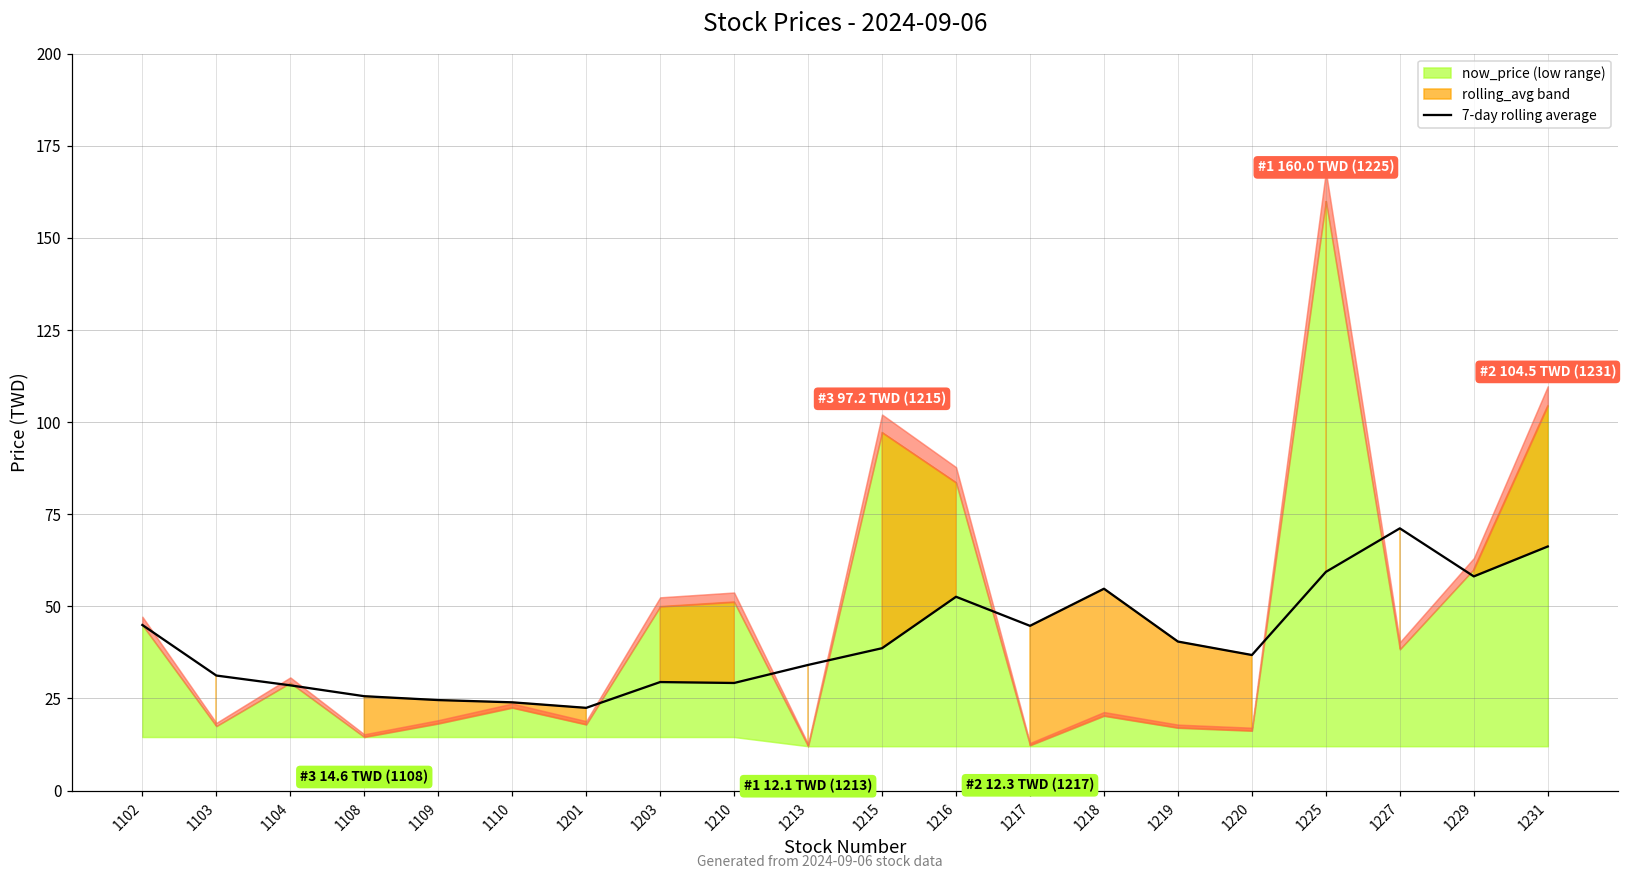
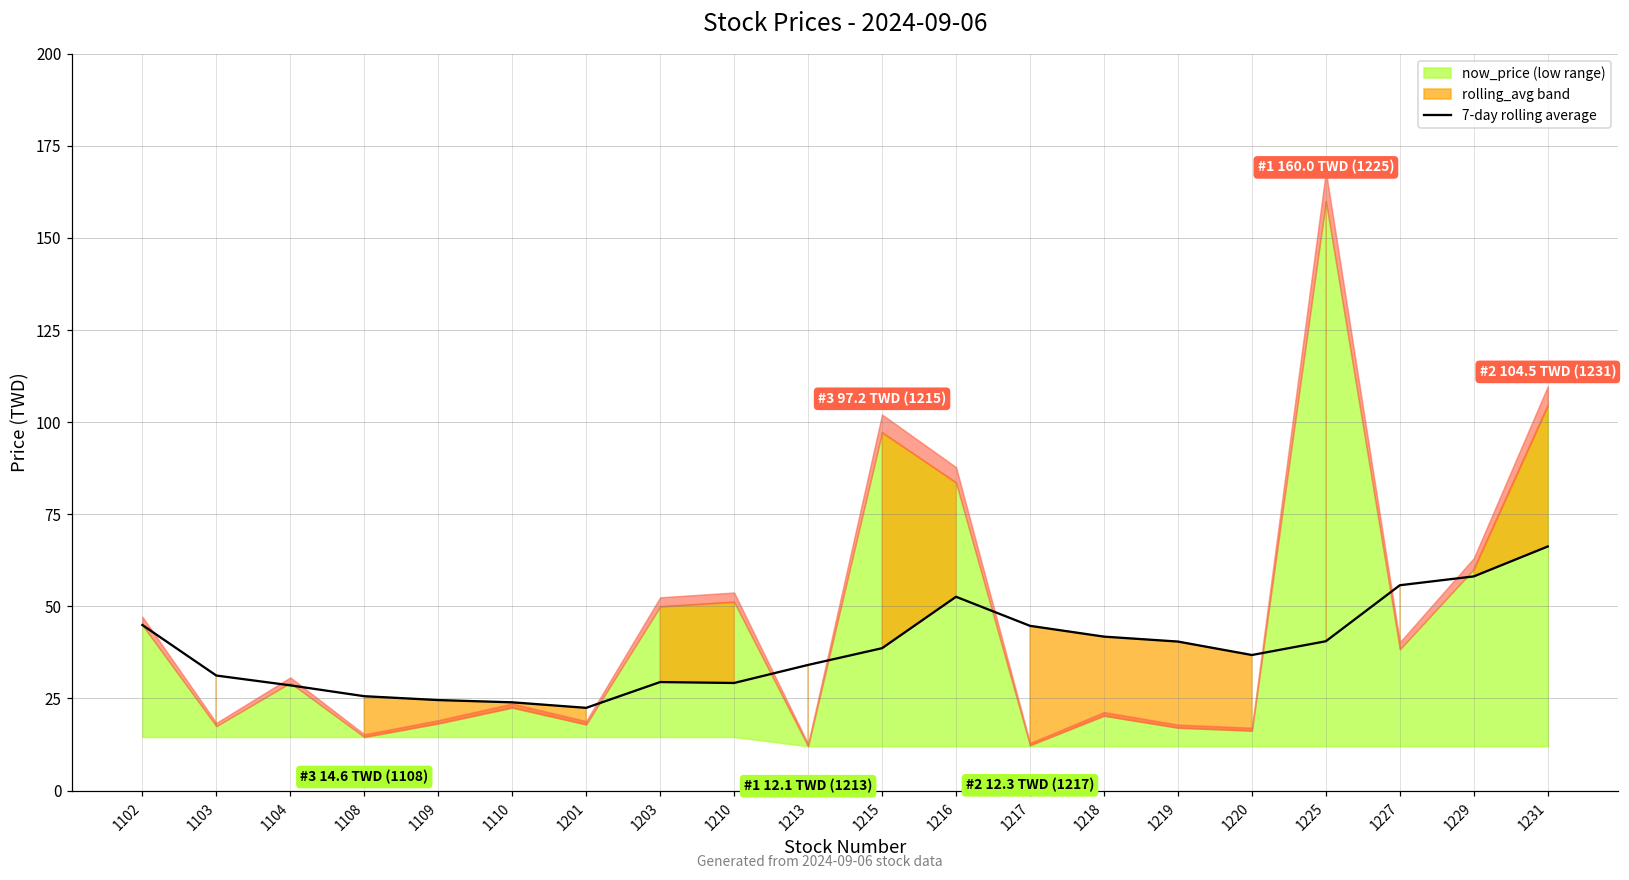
7-day rolling average, 1218: 55 -> 42
7-day rolling average, 1225: 59 -> 41
7-day rolling average, 1227: 71 -> 56
